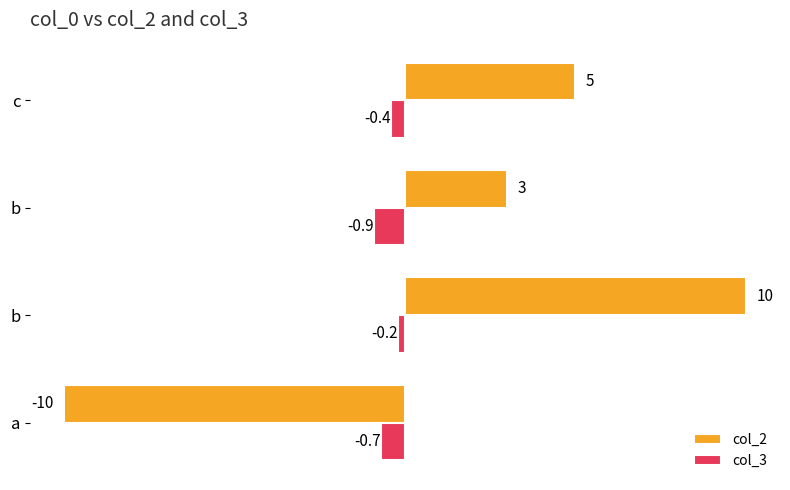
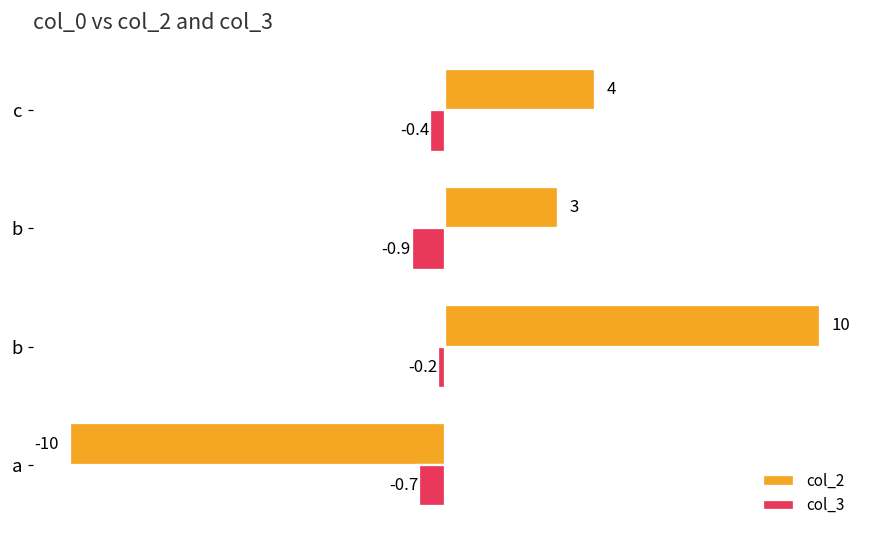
col_2, c: 5 -> 4
